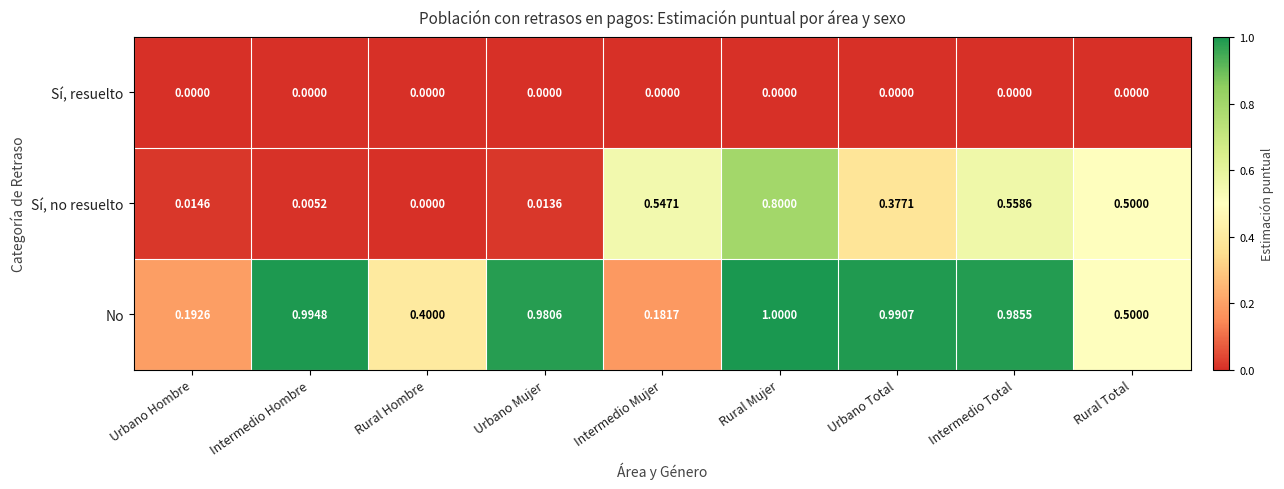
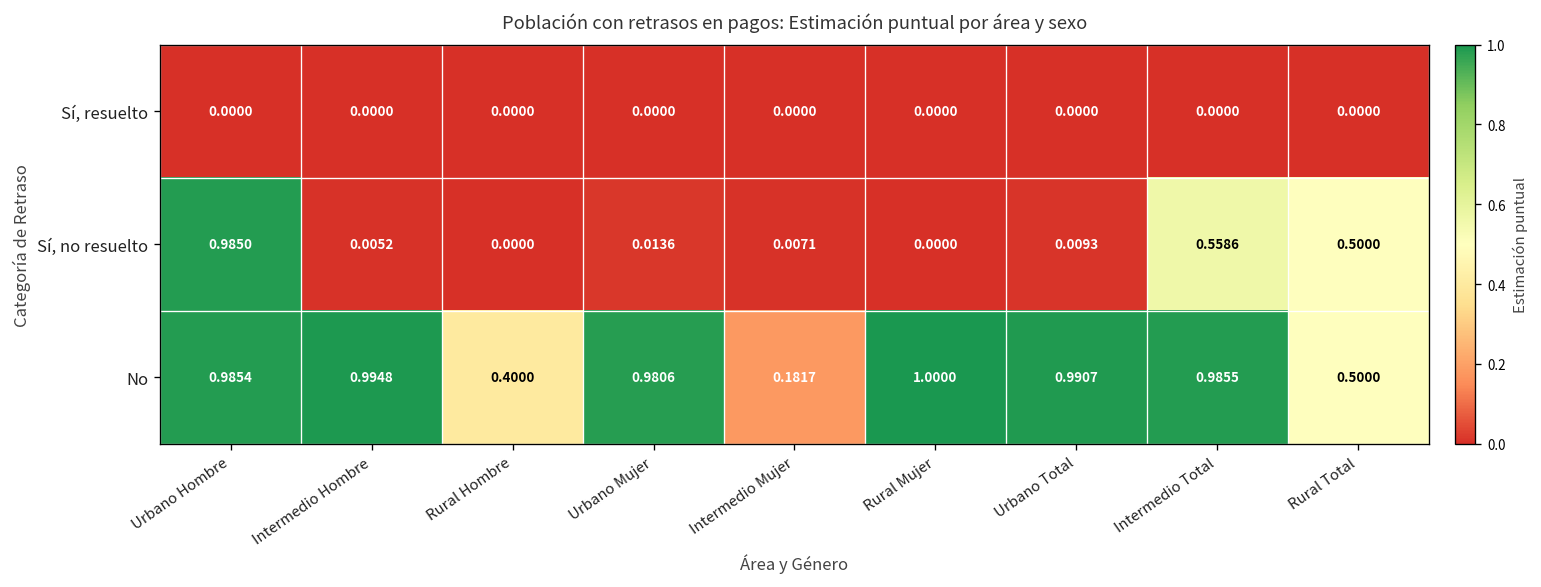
Sí, no resuelto, Urbano Hombre: 0.0146 -> 0.9850
Sí, no resuelto, Intermedio Mujer: 0.5471 -> 0.0071
Sí, no resuelto, Rural Mujer: 0.8000 -> 0.0000
Sí, no resuelto, Urbano Total: 0.3771 -> 0.0093
No, Urbano Hombre: 0.1926 -> 0.9854
